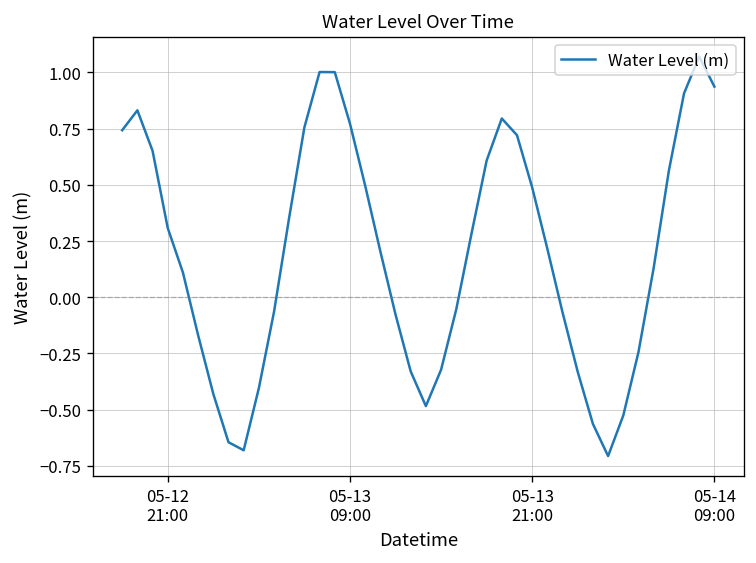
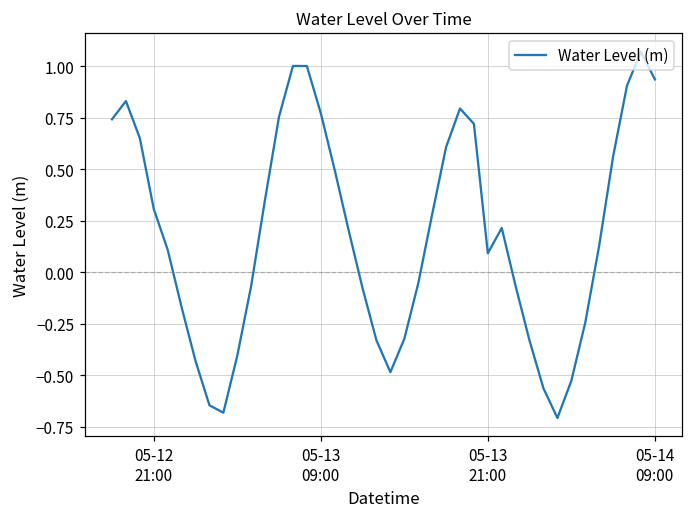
05-13 21:00: 0.49 -> 0.09
